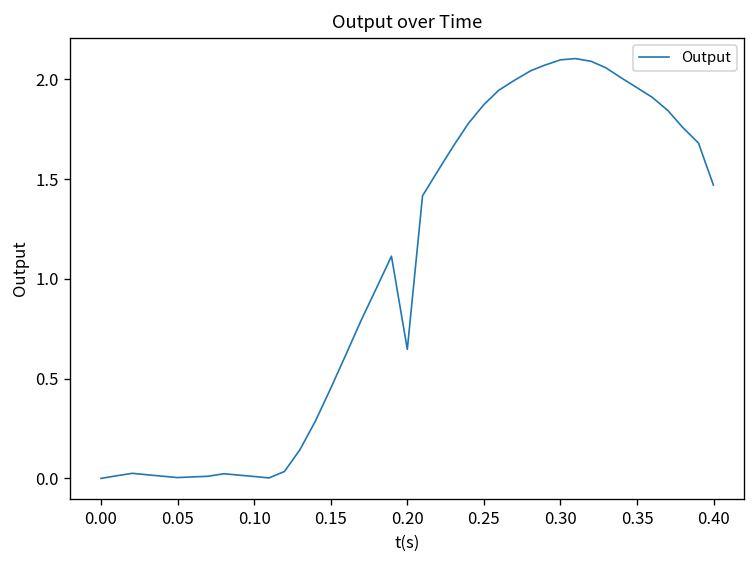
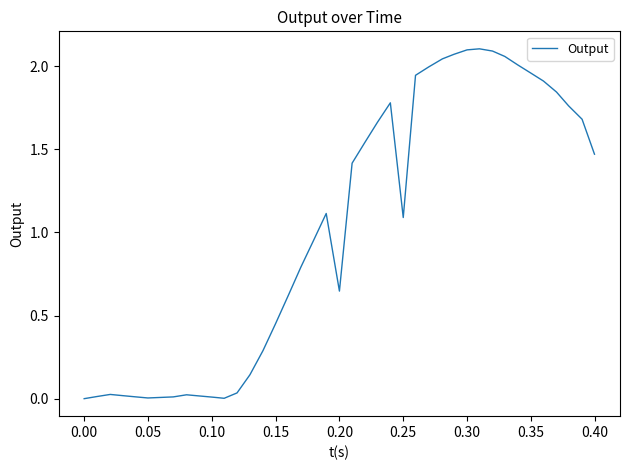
0.25: 1.87 -> 1.09
